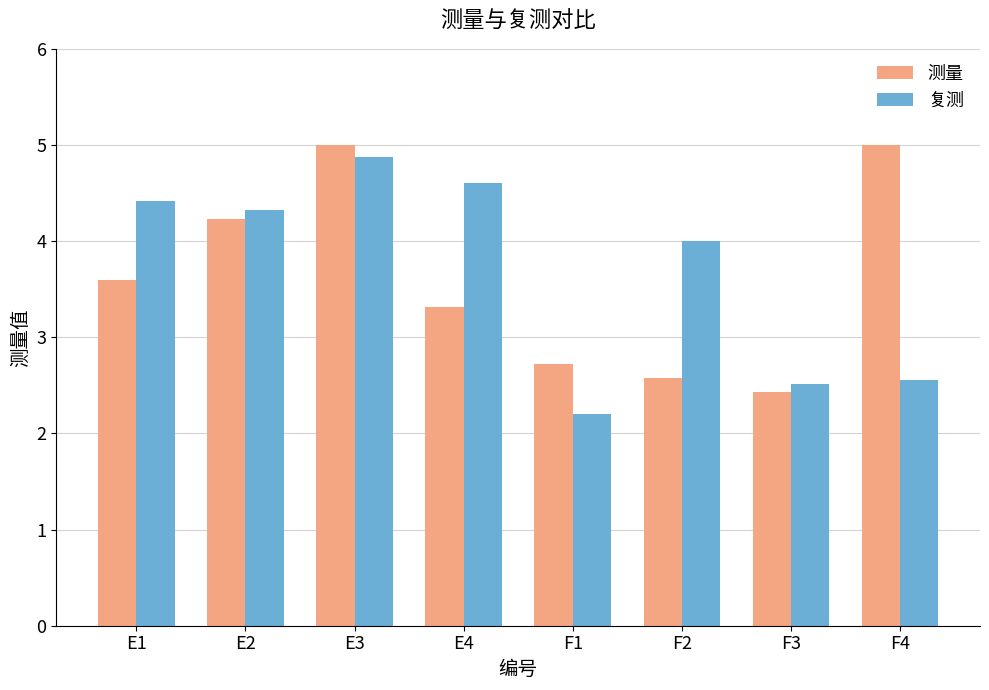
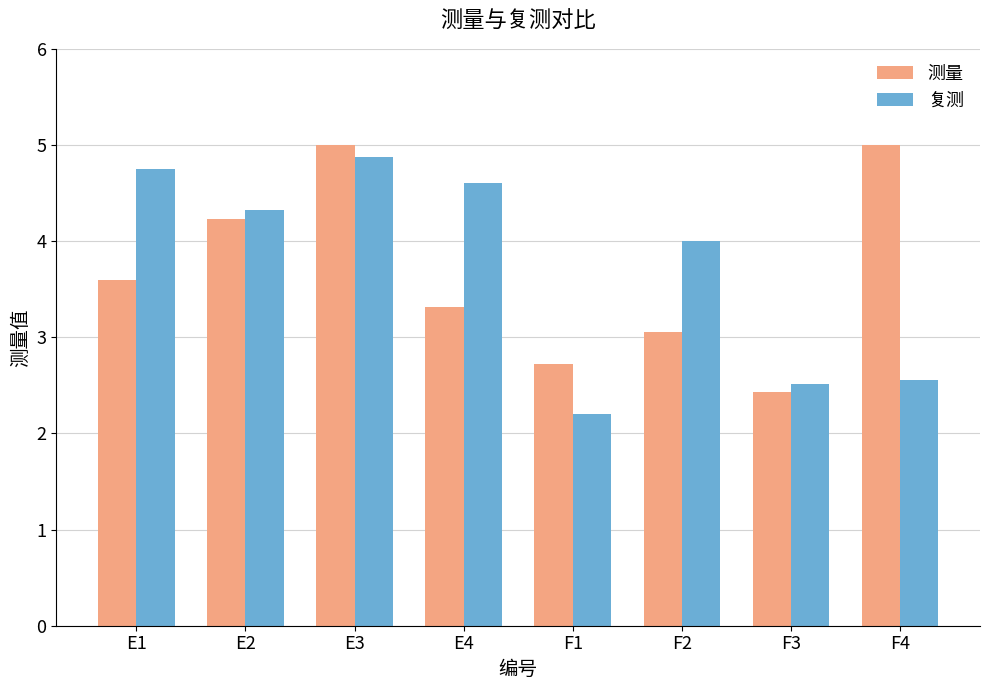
复测, E1: 4.4 -> 4.8
测量, F2: 2.6 -> 3.1
